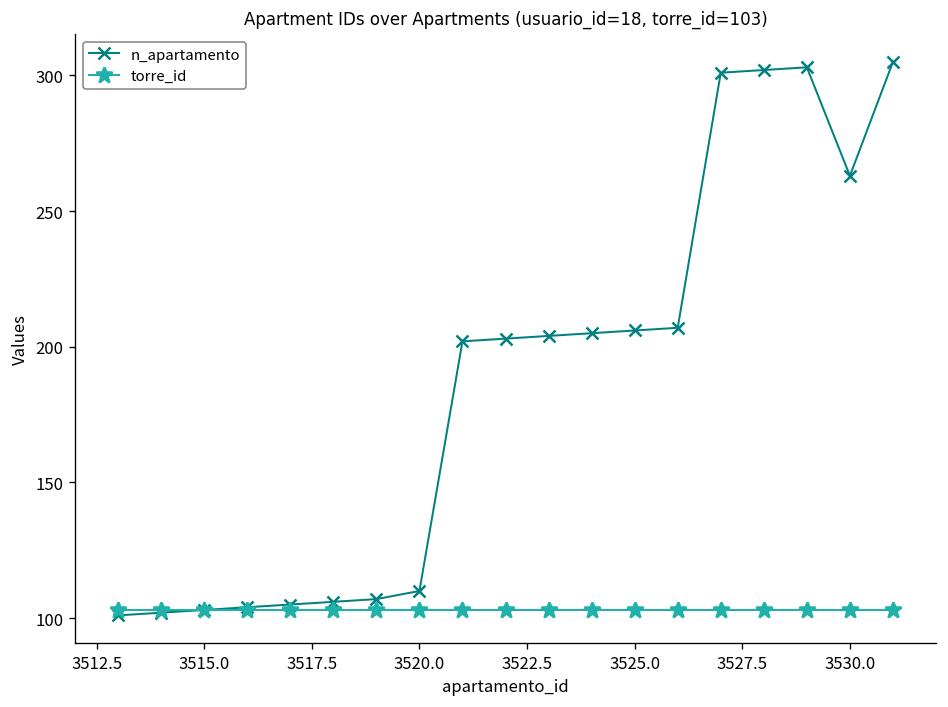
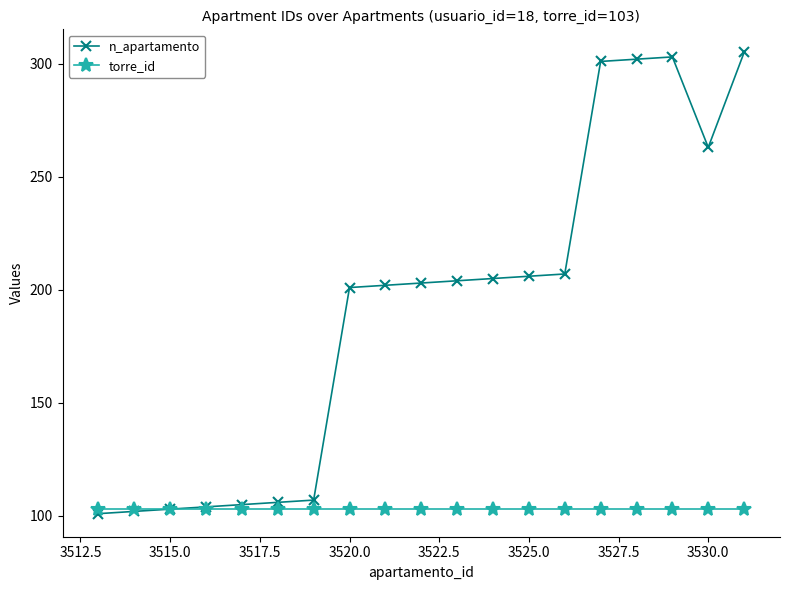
n_apartamento, 3520.0: 110 -> 201
